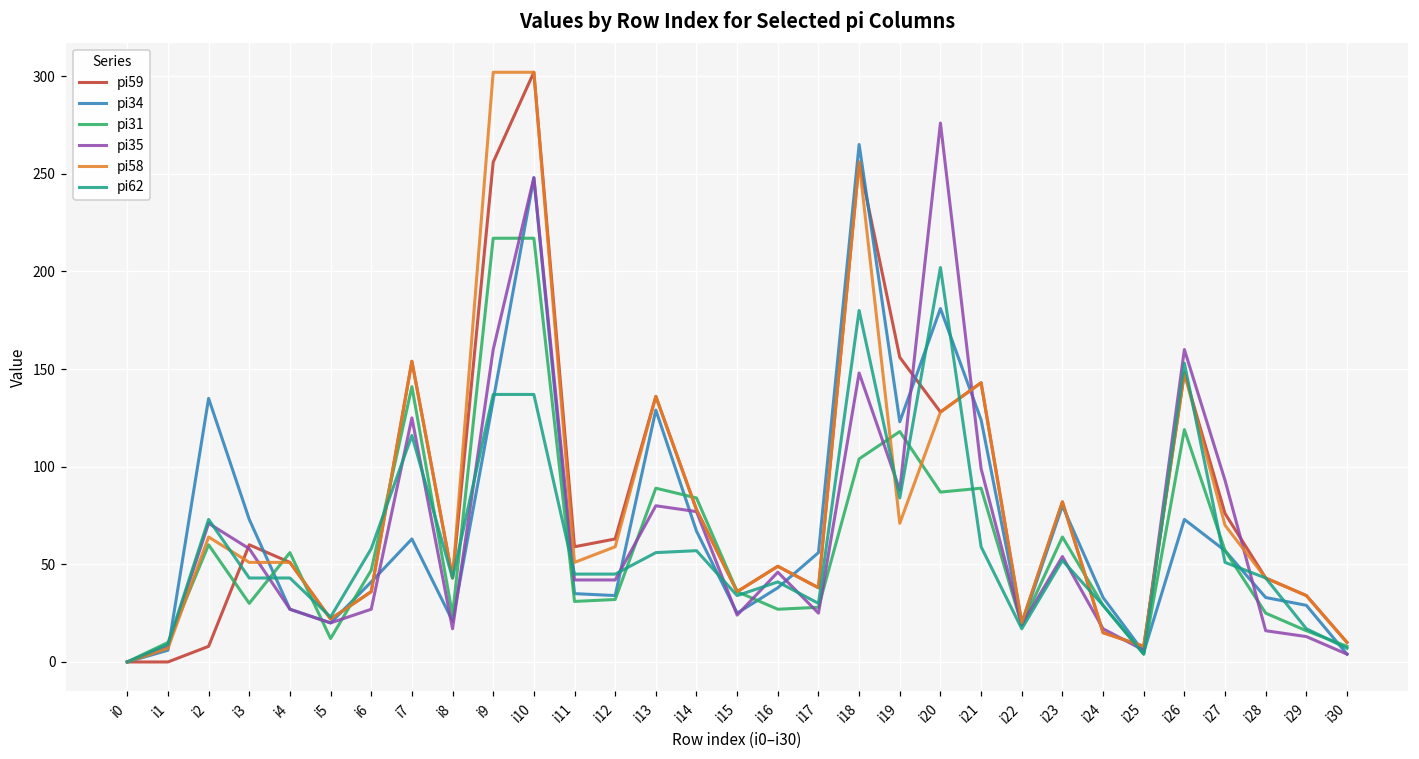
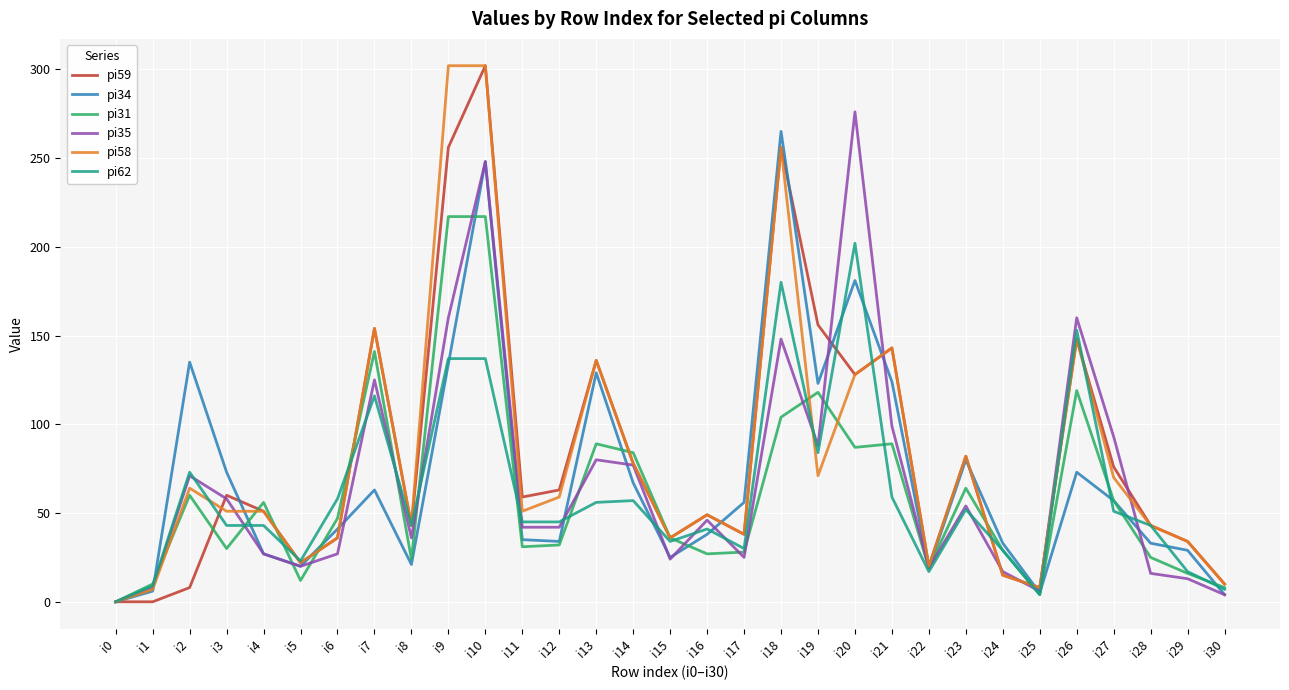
pi35, i8: 17 -> 36
